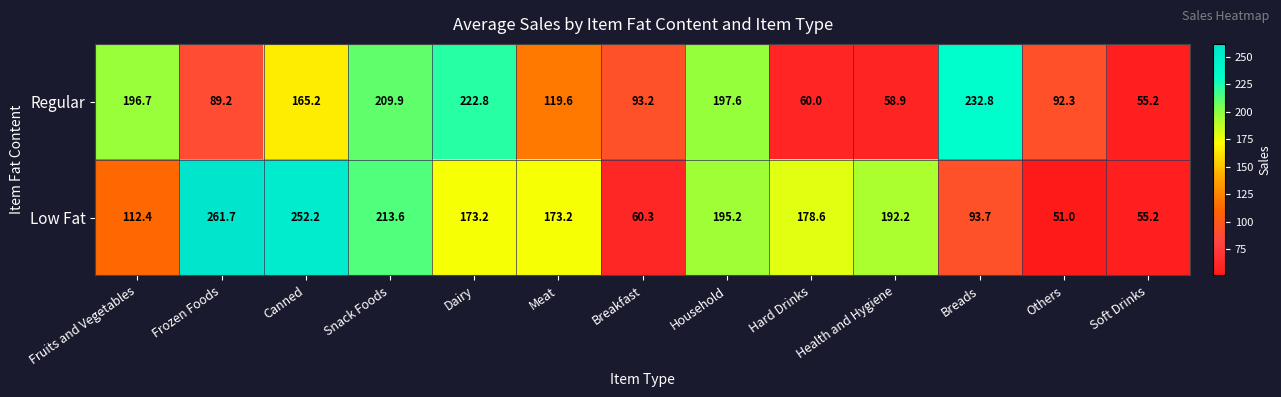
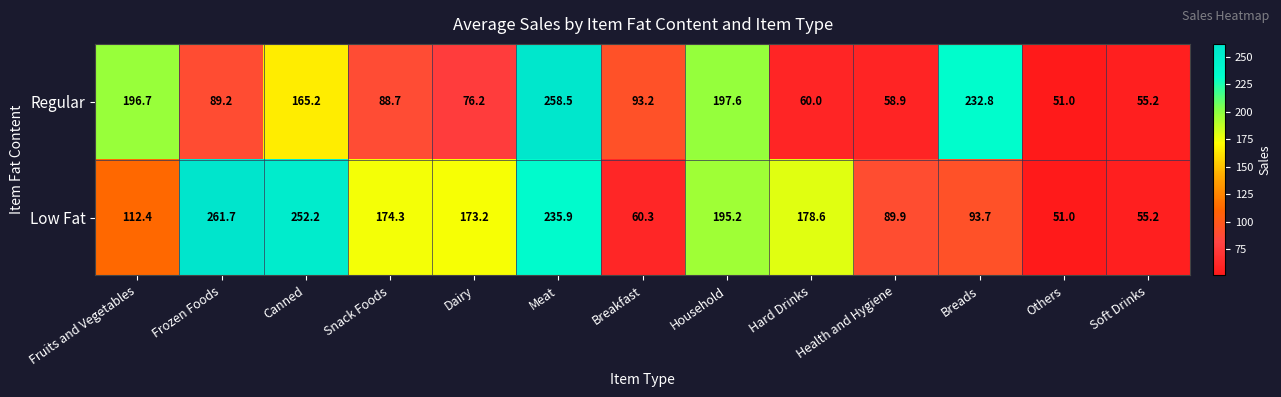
Regular, Snack Foods: 209.9 -> 88.7
Regular, Dairy: 222.8 -> 76.2
Regular, Meat: 119.6 -> 258.5
Regular, Others: 92.3 -> 51.0
Low Fat, Snack Foods: 213.6 -> 174.3
Low Fat, Meat: 173.2 -> 235.9
Low Fat, Health and Hygiene: 192.2 -> 89.9
